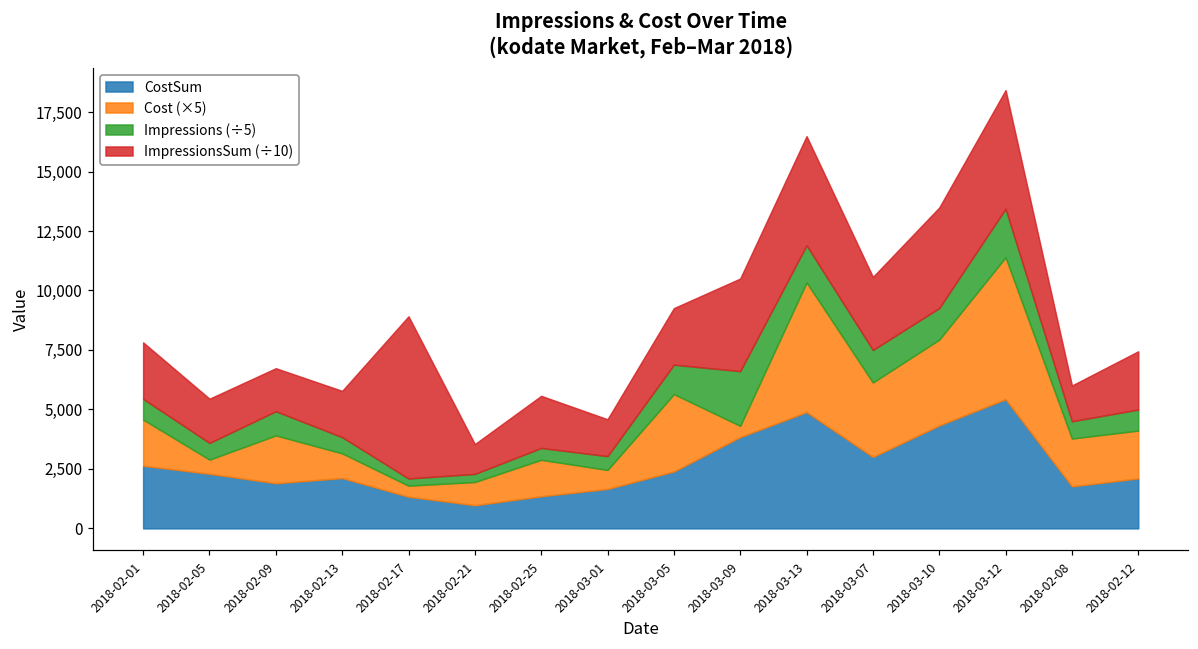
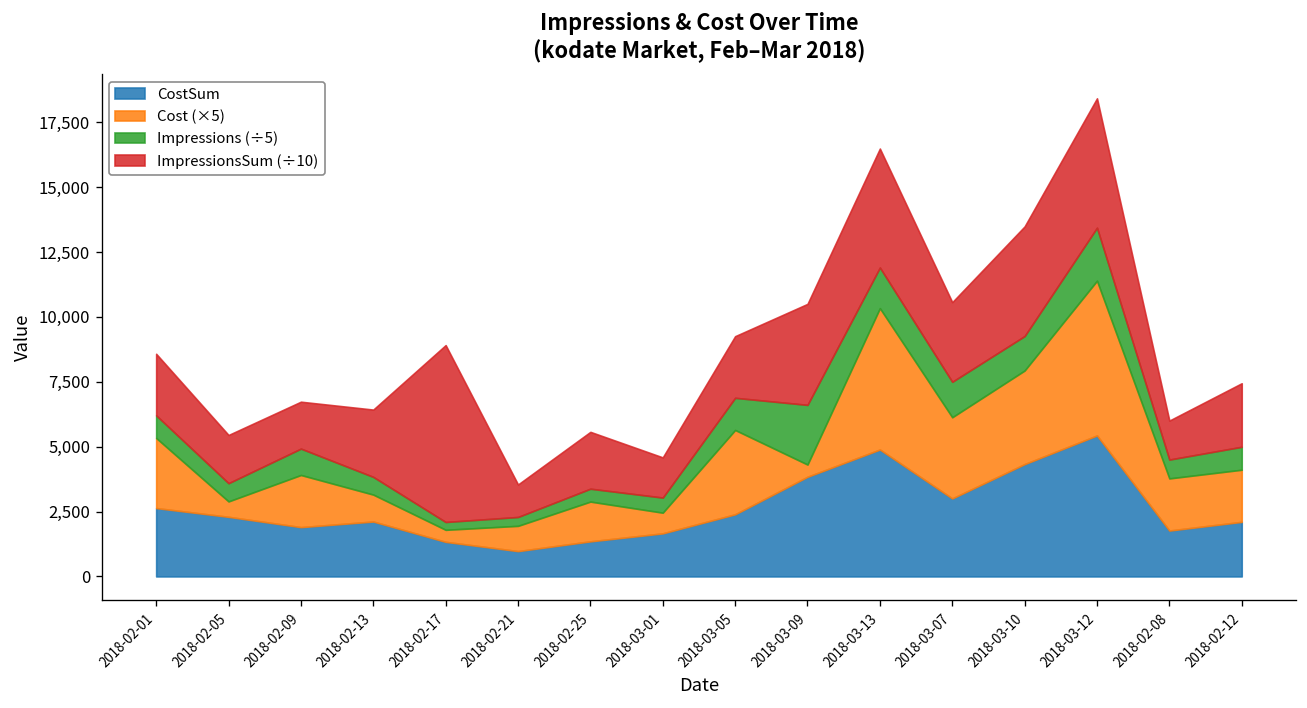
Cost (×5), 2018-02-01: 1,900 -> 2,700
ImpressionsSum (÷10), 2018-02-13: 1,900 -> 2,600
